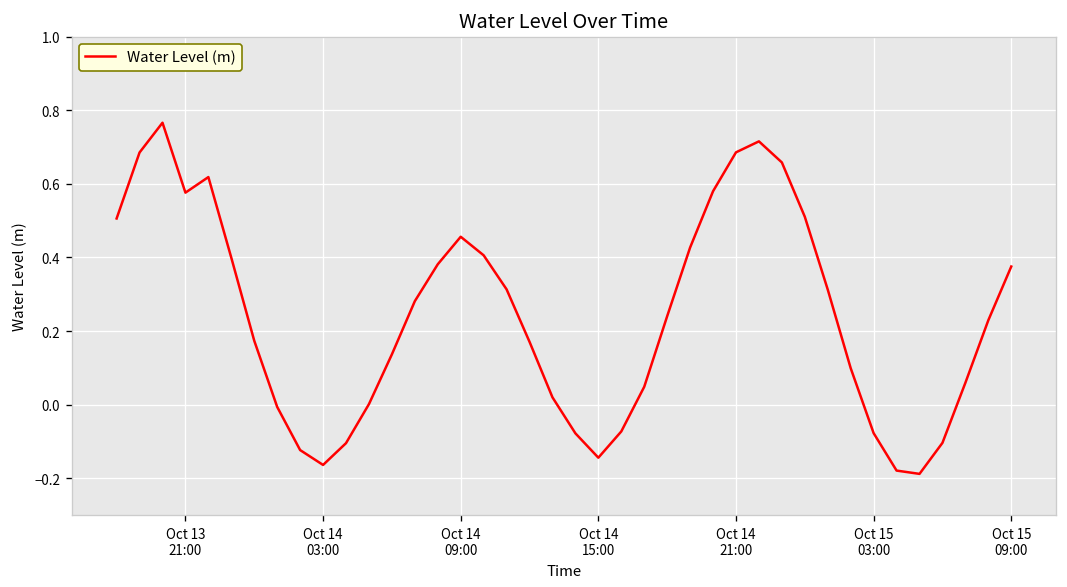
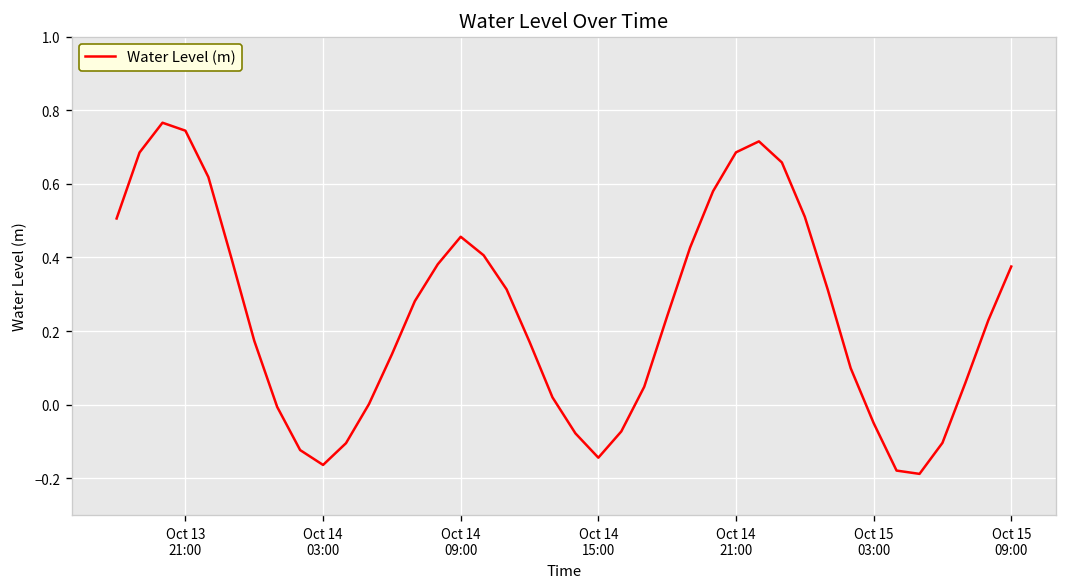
Oct 13 21:00: 0.58 -> 0.74
Oct 15 03:00: -0.08 -> -0.05
